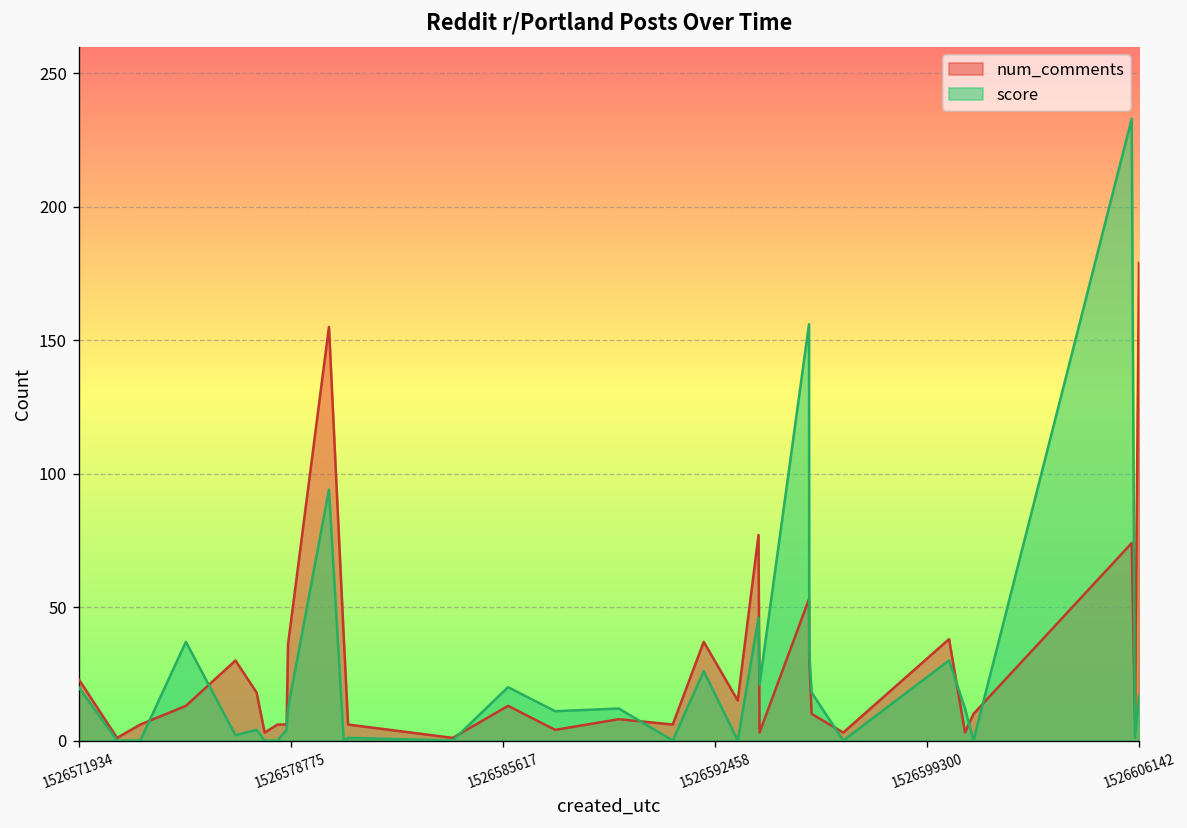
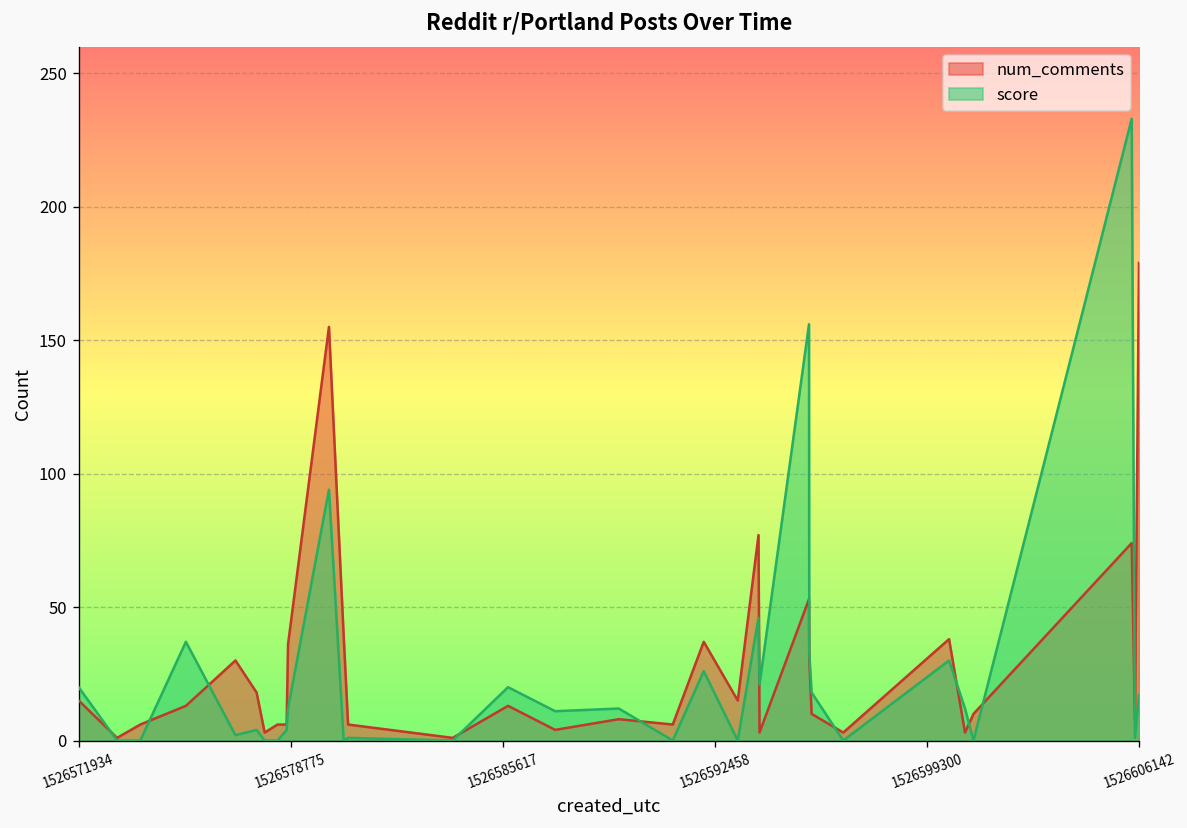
num_comments, 1526571934: 23 -> 15
